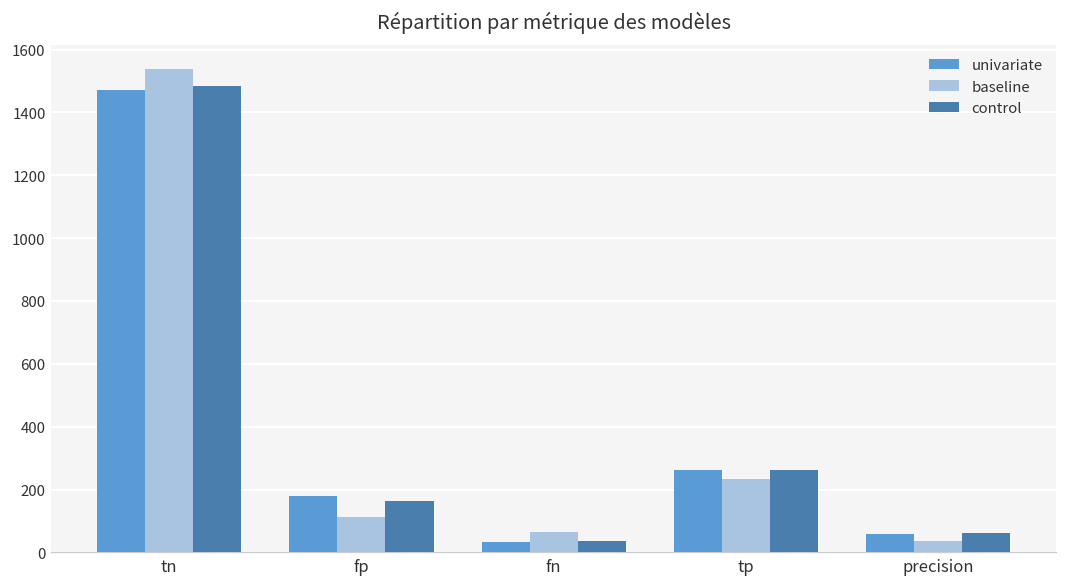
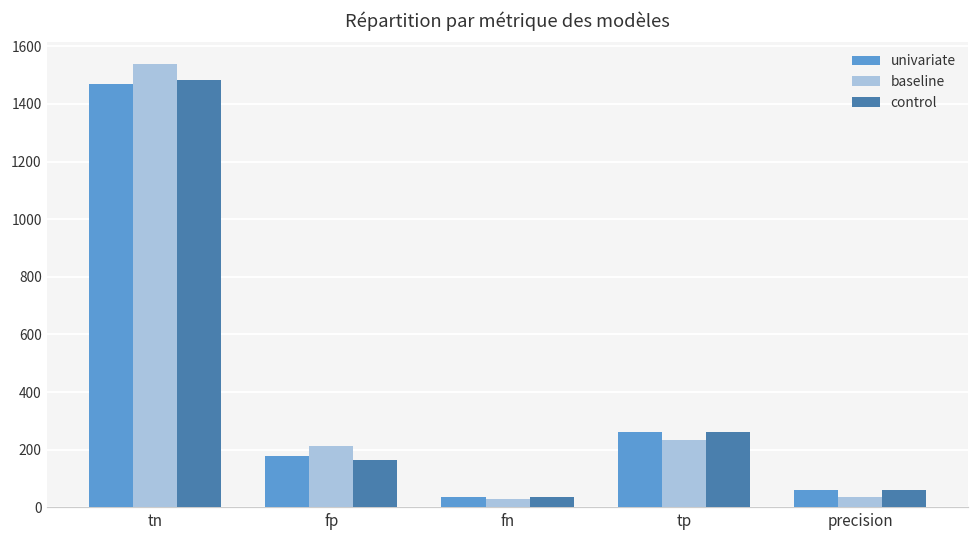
baseline, fp: 110 -> 210
baseline, fn: 60 -> 30
